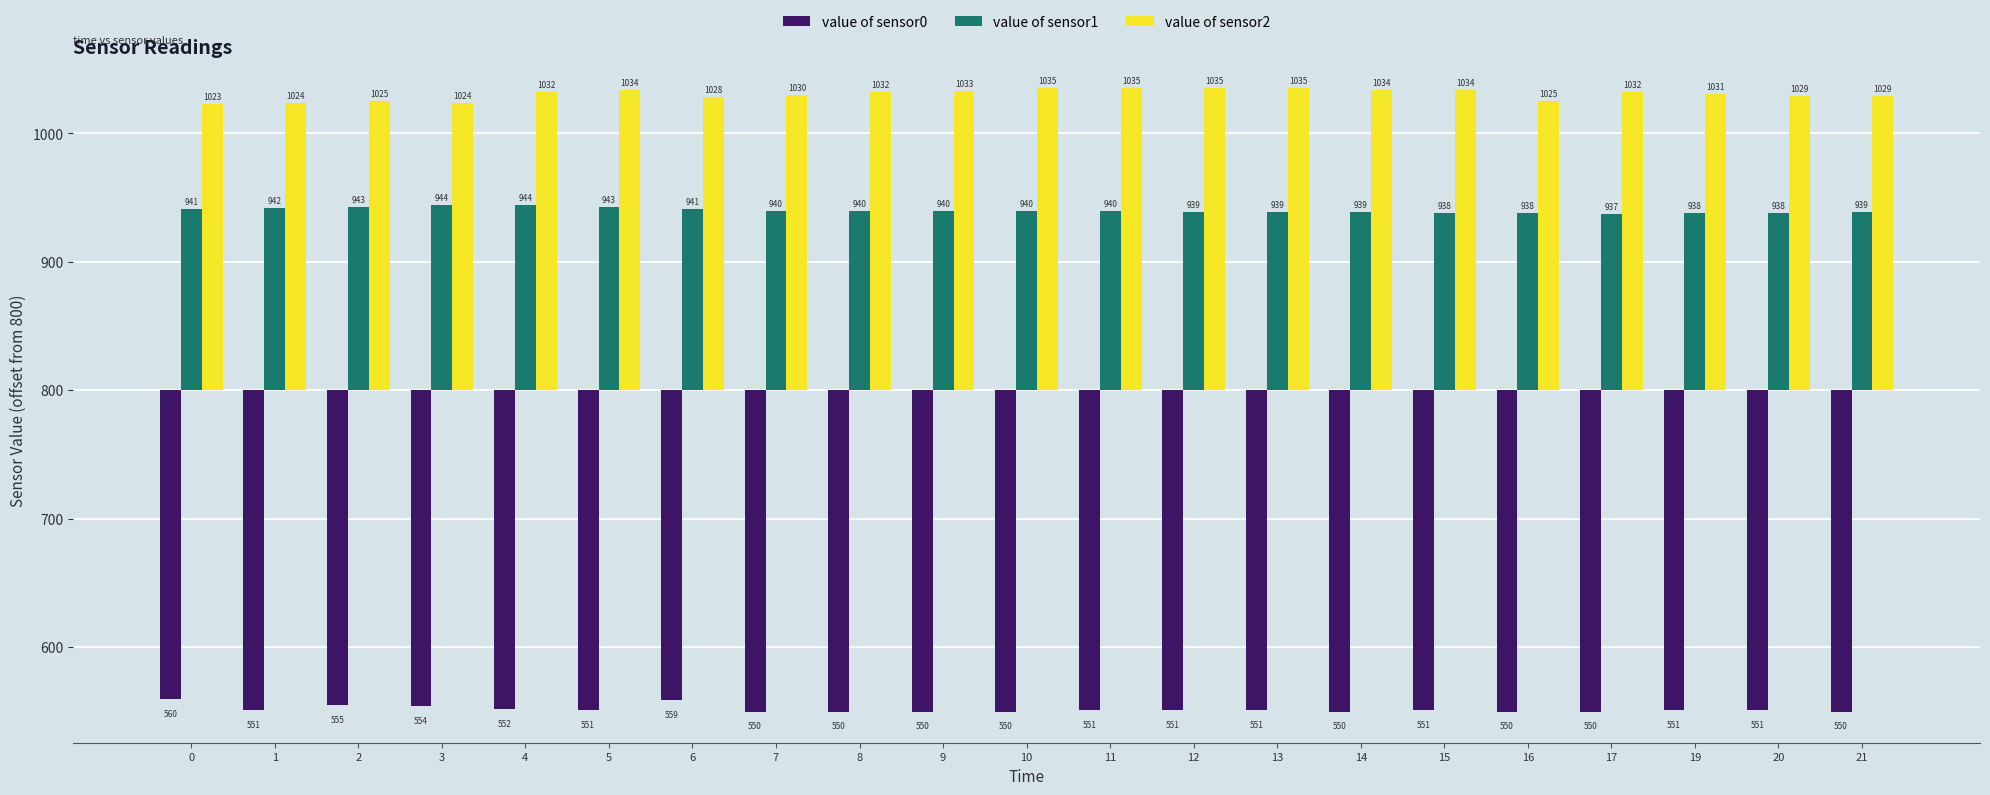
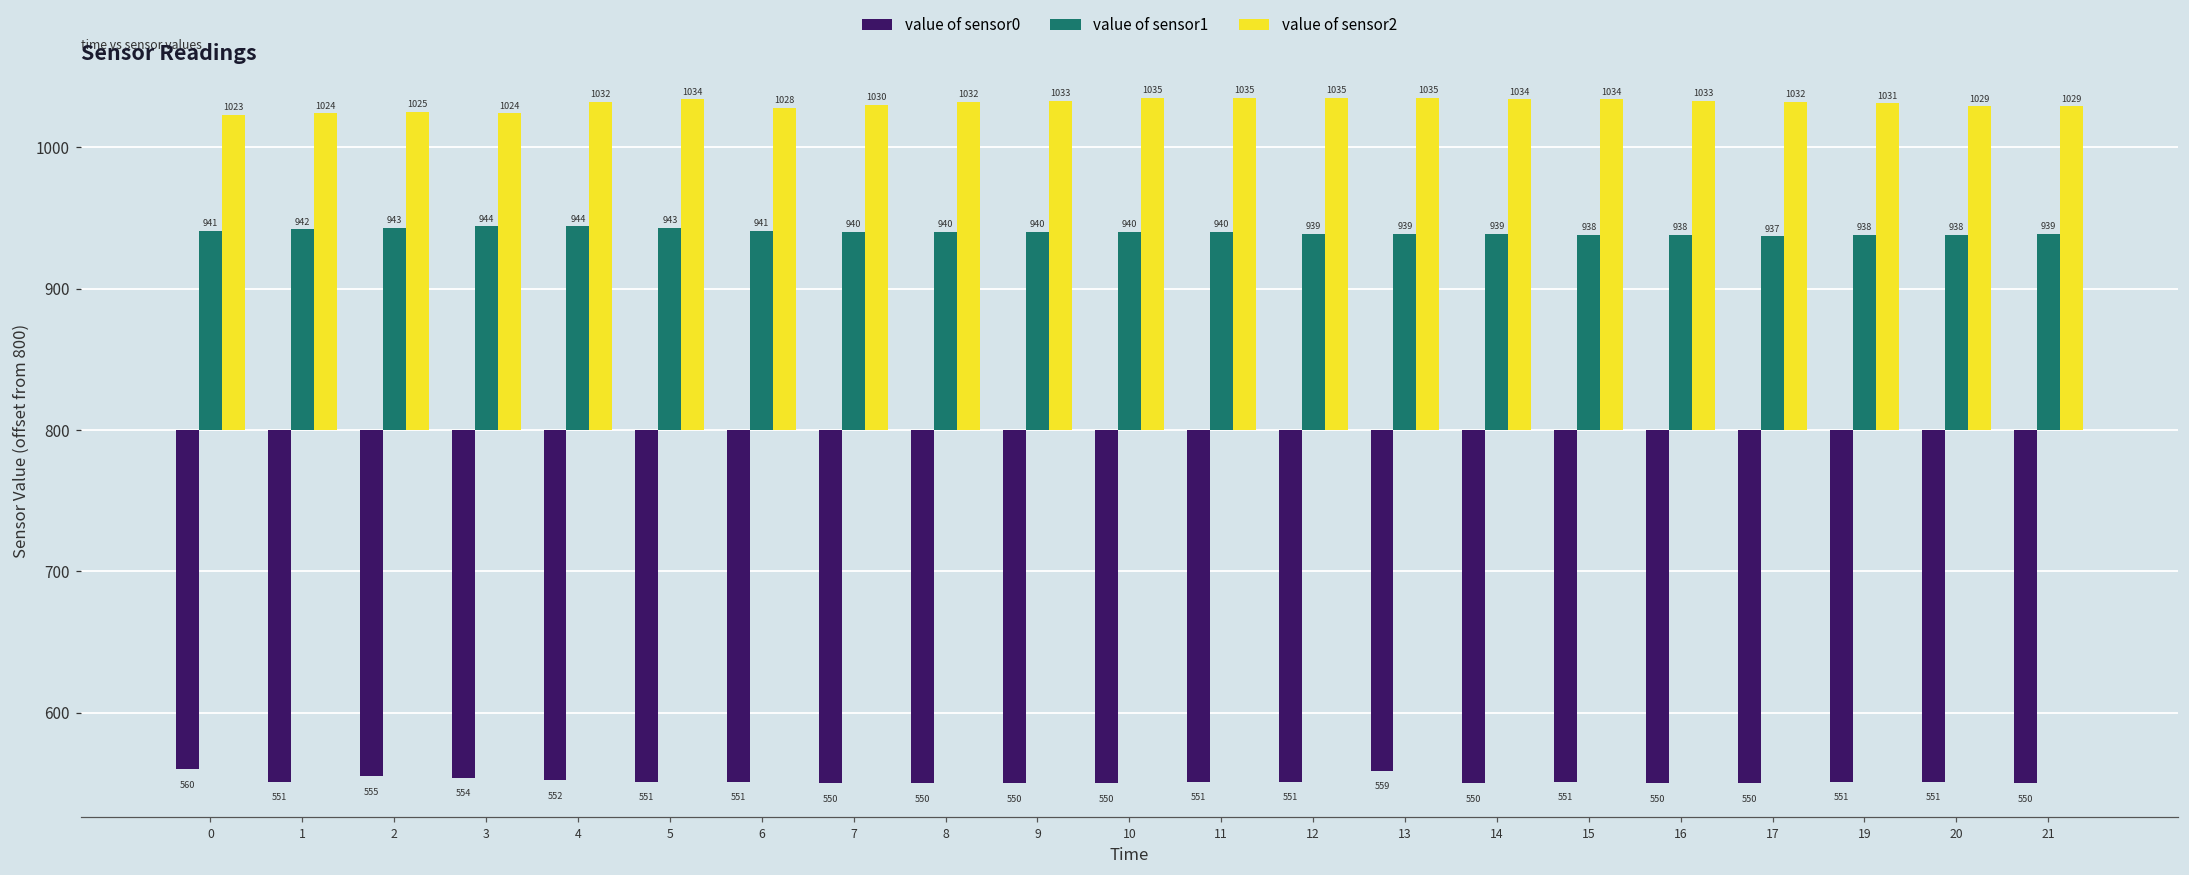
value of sensor0, 6: 559 -> 551
value of sensor0, 13: 551 -> 559
value of sensor2, 16: 1025 -> 1033
